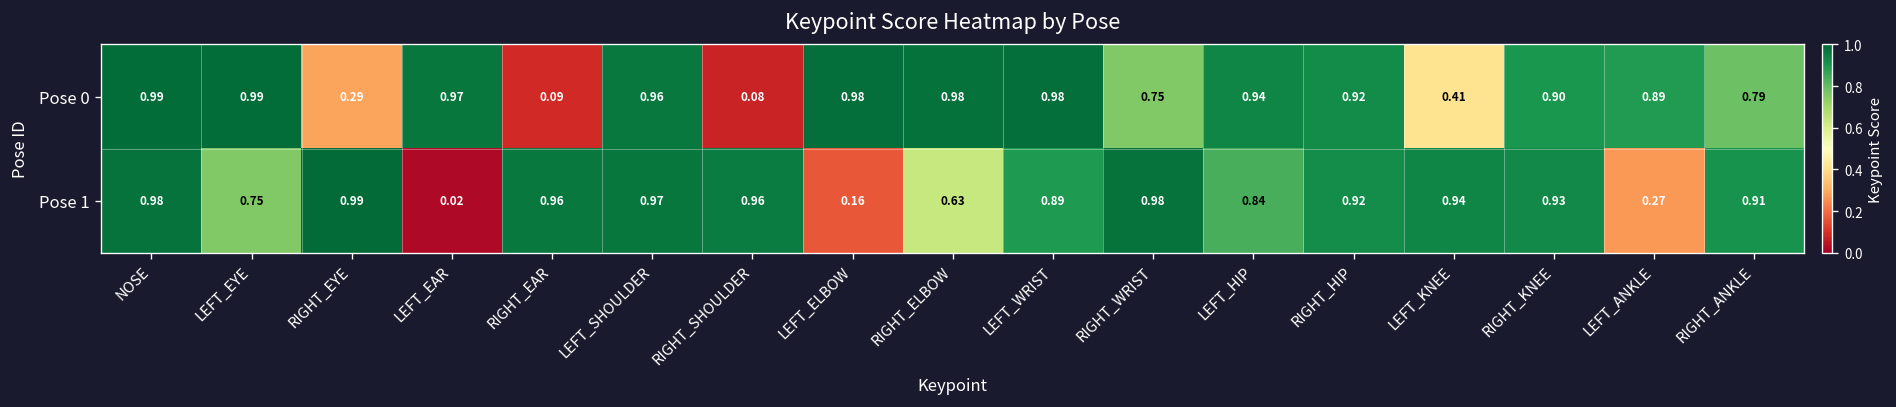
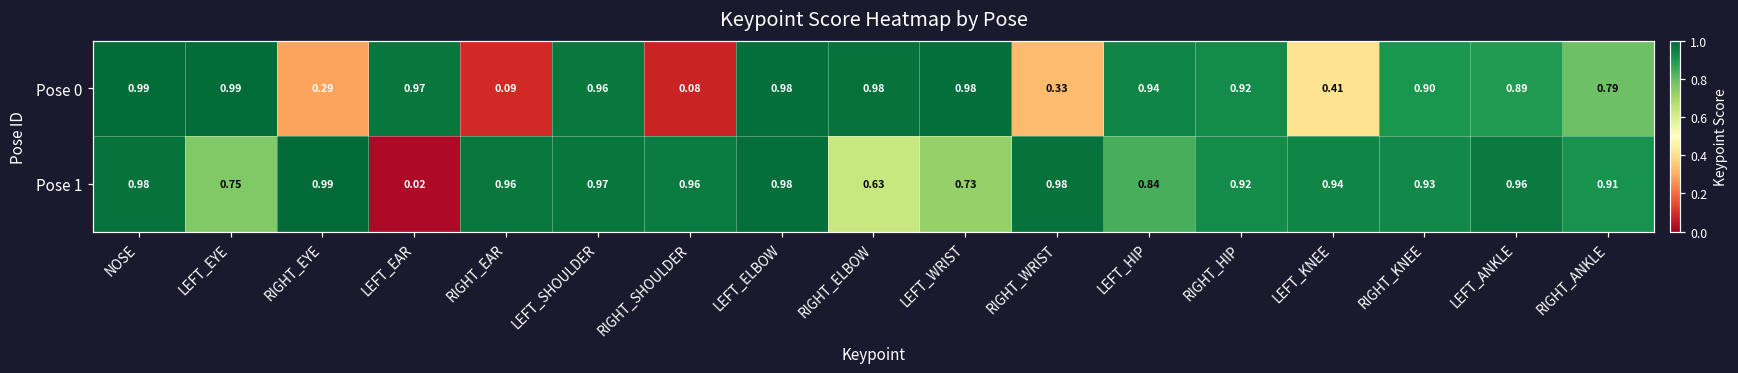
Pose 0, RIGHT_WRIST: 0.75 -> 0.33
Pose 1, LEFT_ELBOW: 0.16 -> 0.98
Pose 1, LEFT_WRIST: 0.89 -> 0.73
Pose 1, LEFT_ANKLE: 0.27 -> 0.96
